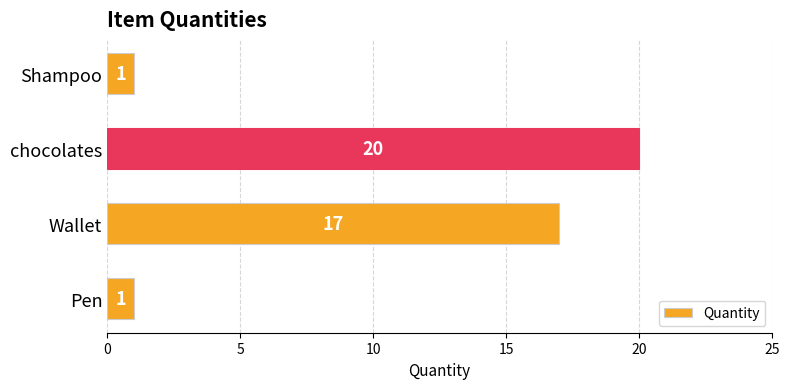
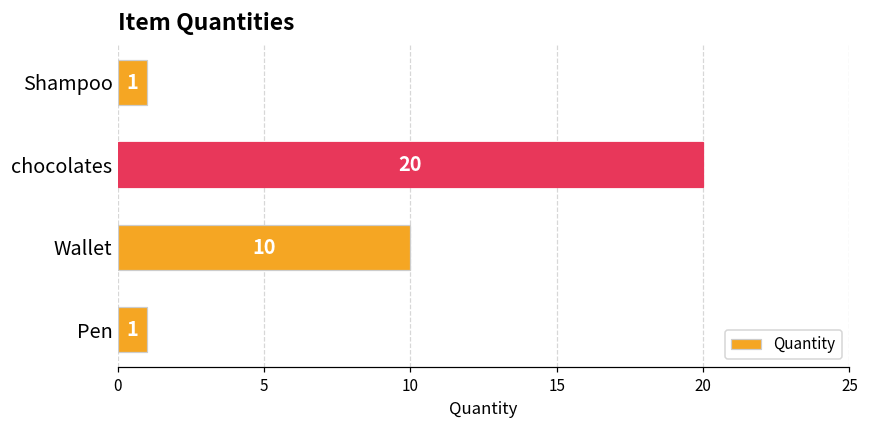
Wallet: 17 -> 10
